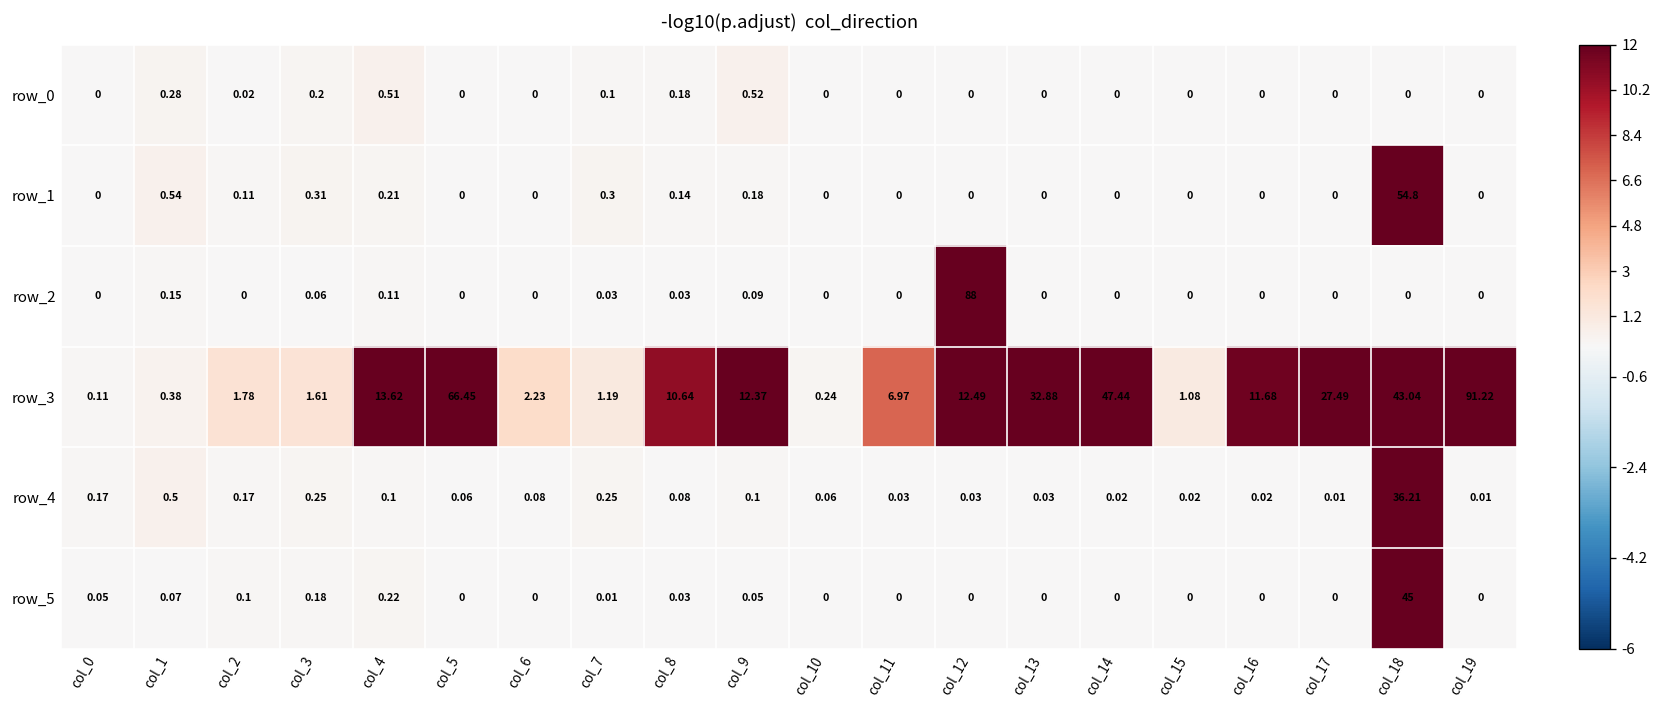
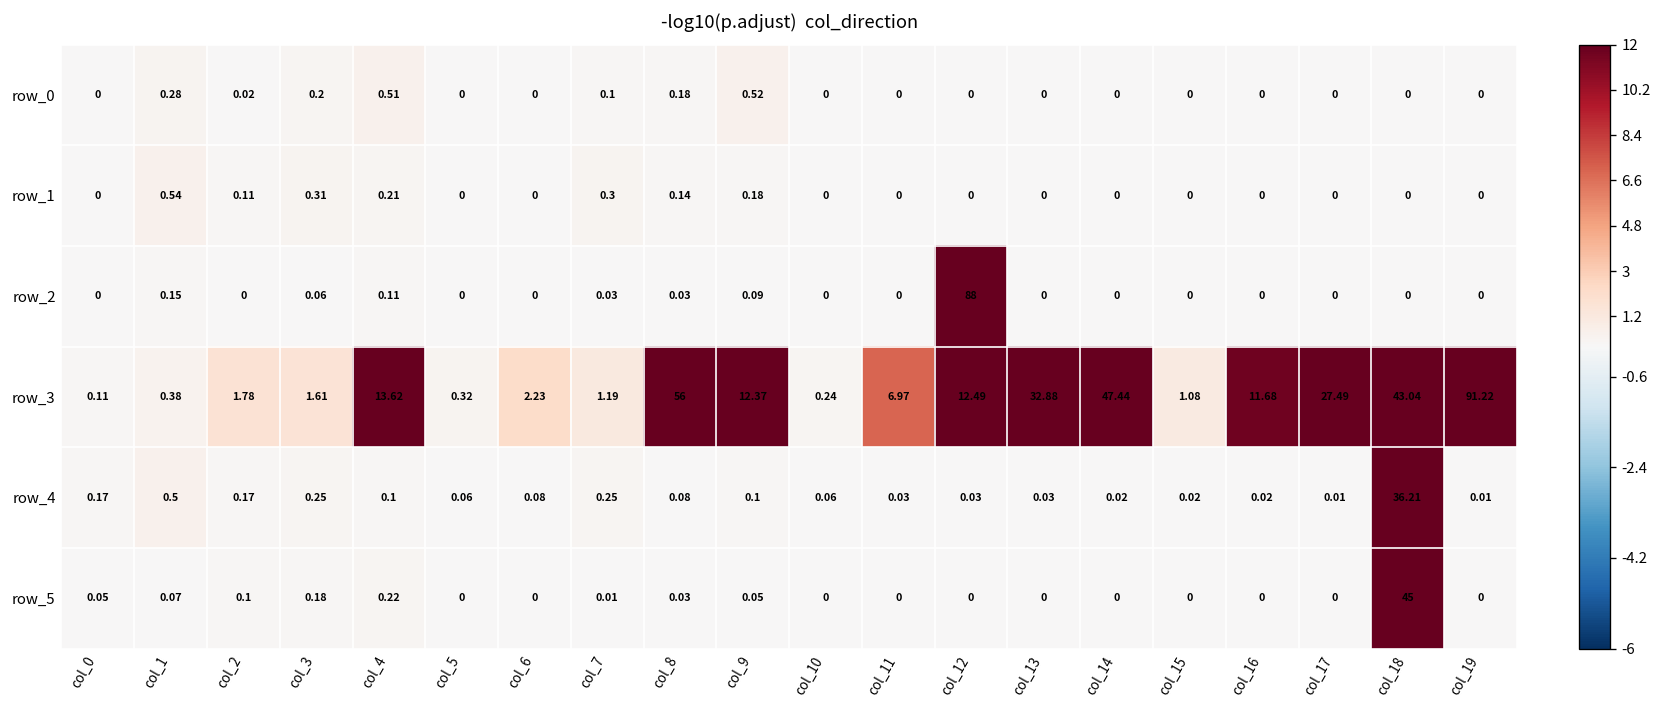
row_1, col_18: 54.8 -> 0
row_3, col_5: 66.45 -> 0.32
row_3, col_8: 10.64 -> 56
